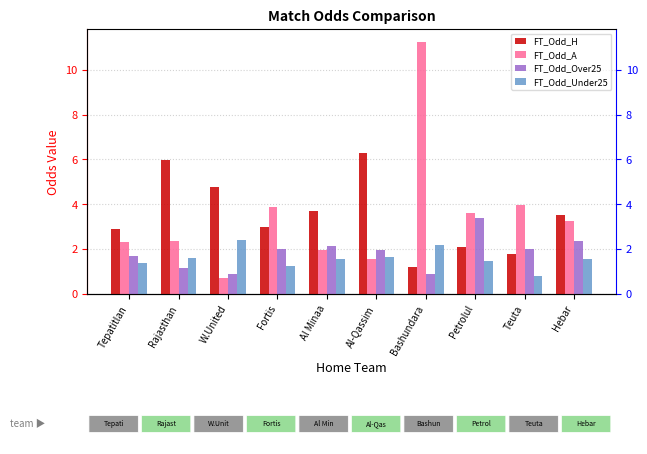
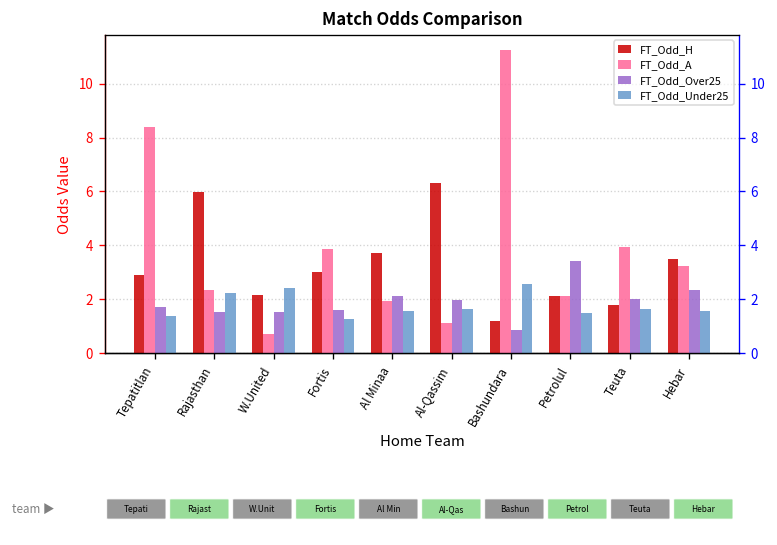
FT_Odd_A, Tepatitlan: 2.3 -> 8.4
FT_Odd_Over25, Rajasthan: 1.2 -> 1.5
FT_Odd_Under25, Rajasthan: 1.6 -> 2.2
FT_Odd_H, W.United: 4.8 -> 2.2
FT_Odd_Over25, W.United: 0.9 -> 1.5
FT_Odd_Over25, Fortis: 2.0 -> 1.6
FT_Odd_A, Al-Qassim: 1.6 -> 1.1
FT_Odd_Under25, Bashundara: 2.2 -> 2.6
FT_Odd_A, Petrolul: 3.6 -> 2.1
FT_Odd_Under25, Teuta: 0.8 -> 1.7
